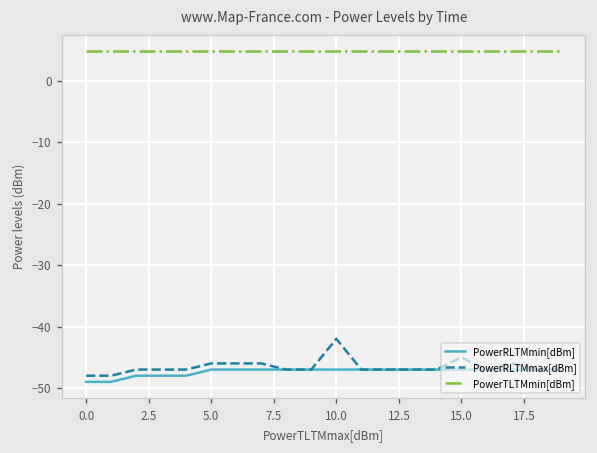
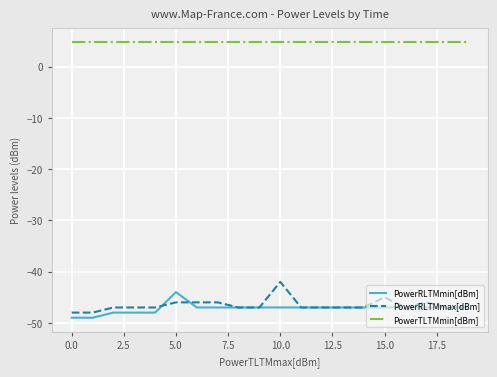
PowerRLTMmin[dBm], 5.0: -47 -> -44
